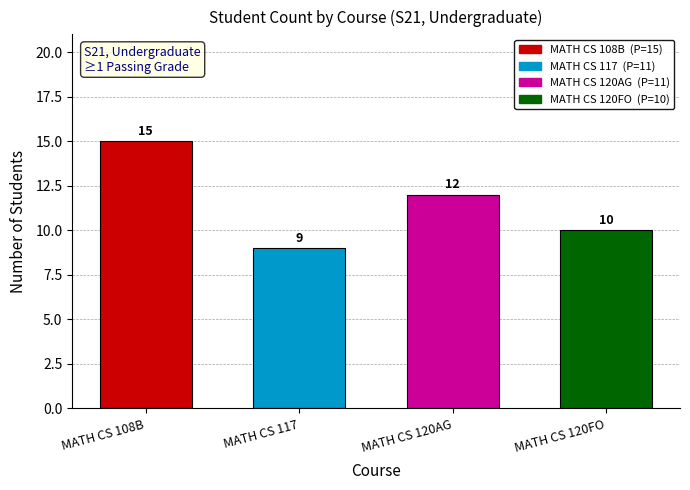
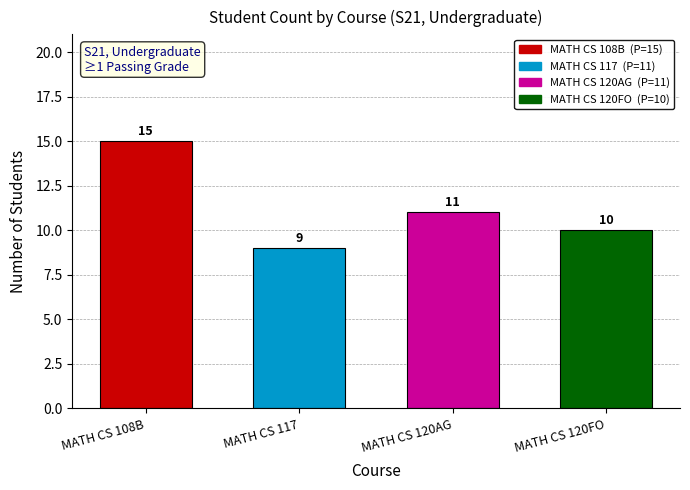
MATH CS 120AG: 12 -> 11
